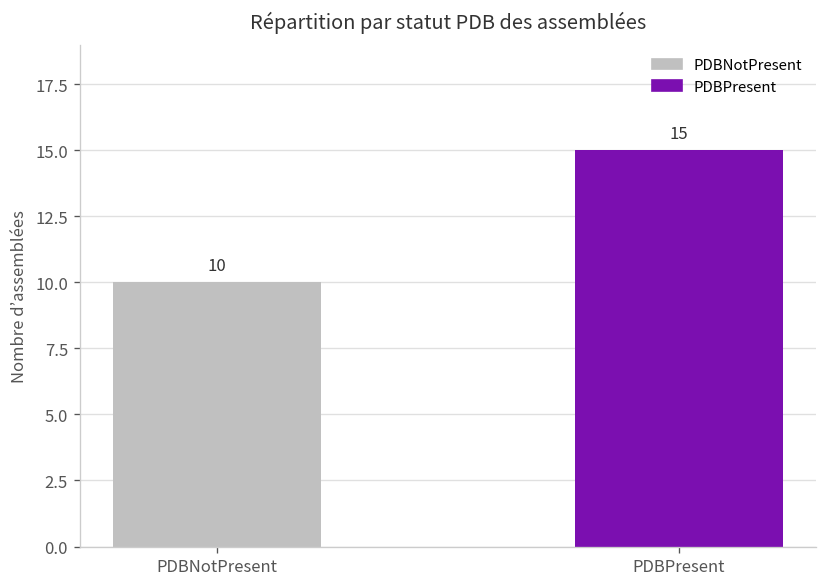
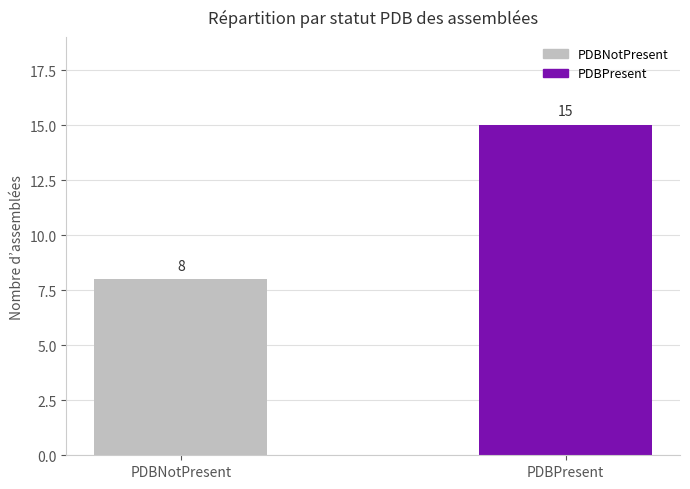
PDBNotPresent: 10 -> 8
